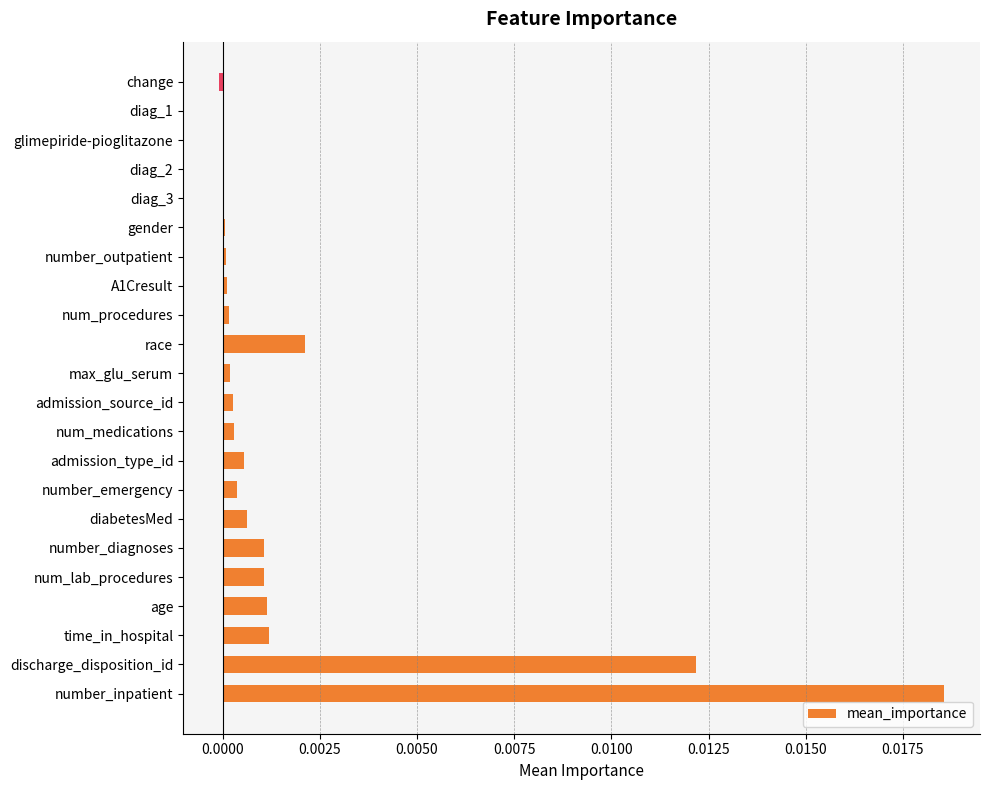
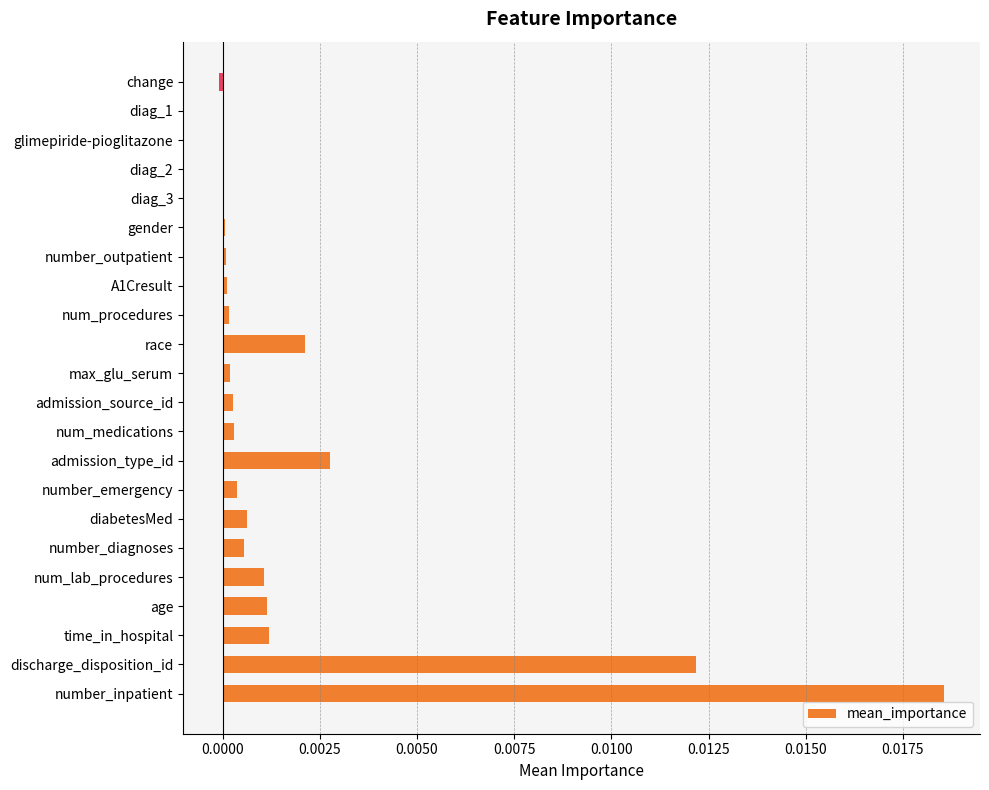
admission_type_id: 0.0005 -> 0.0028
number_diagnoses: 0.0011 -> 0.0005
